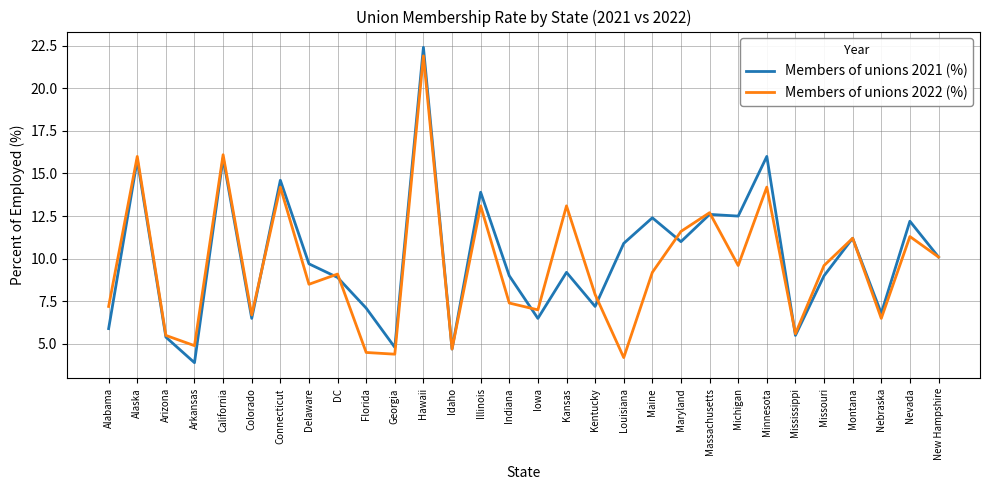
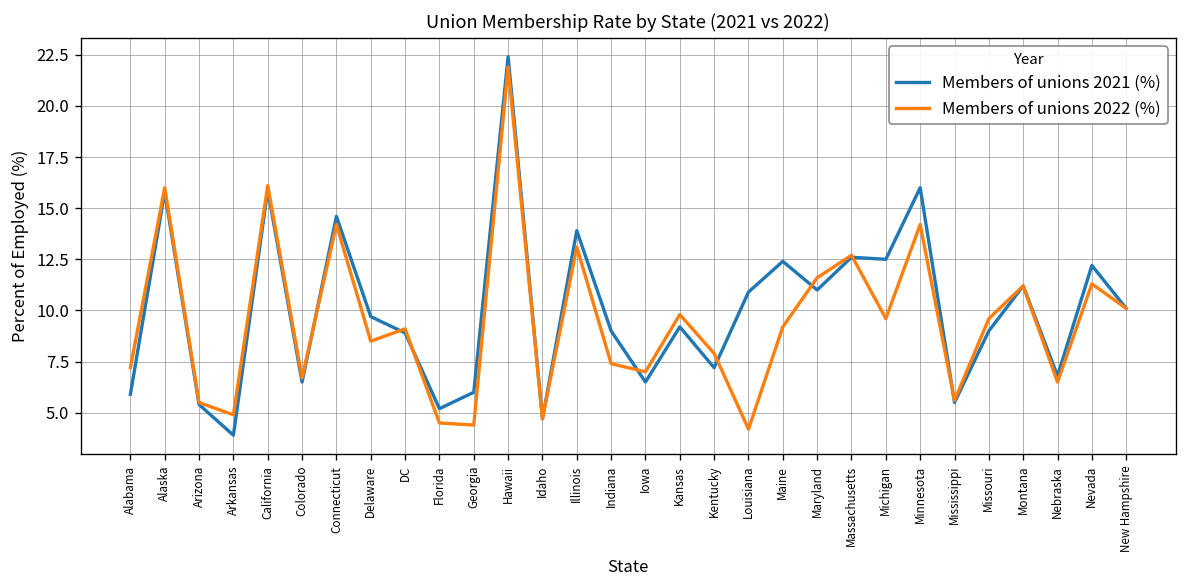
Members of unions 2021 (%), Florida: 7.1 -> 5.2
Members of unions 2021 (%), Georgia: 4.8 -> 6.0
Members of unions 2022 (%), Kansas: 13.1 -> 9.8
